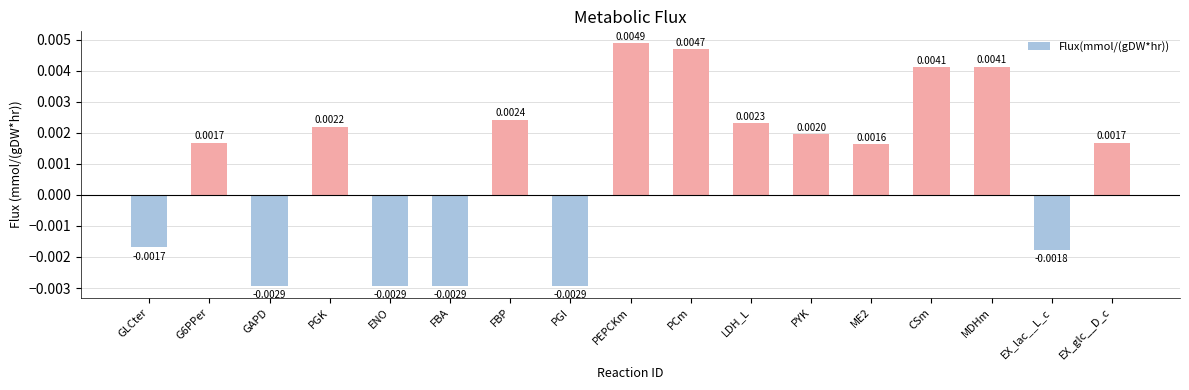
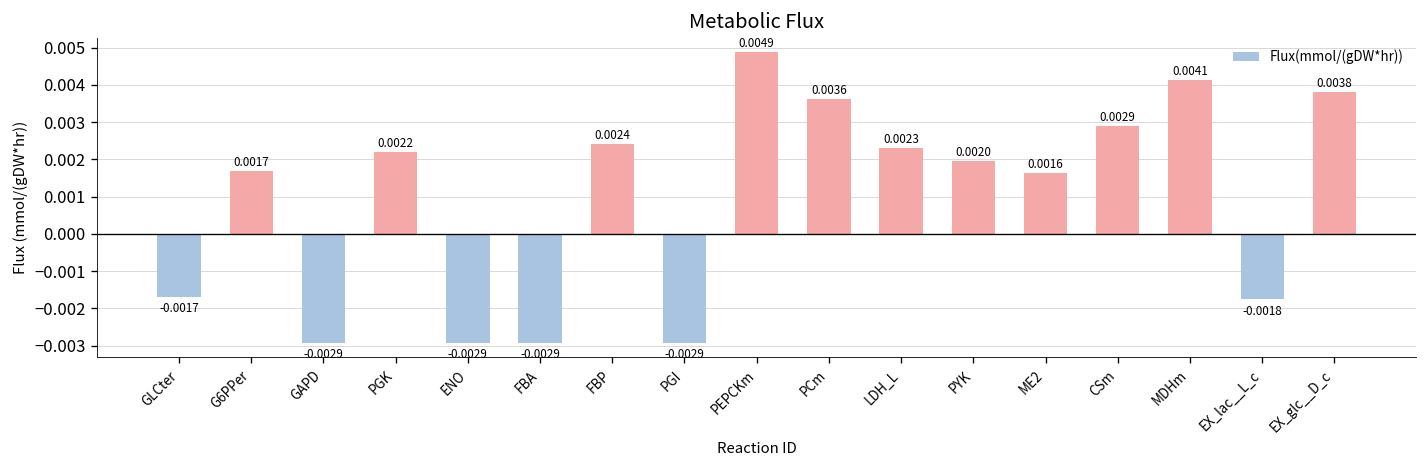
PCm: 0.0047 -> 0.0036
CSm: 0.0041 -> 0.0029
EX_glc__D_c: 0.0017 -> 0.0038
